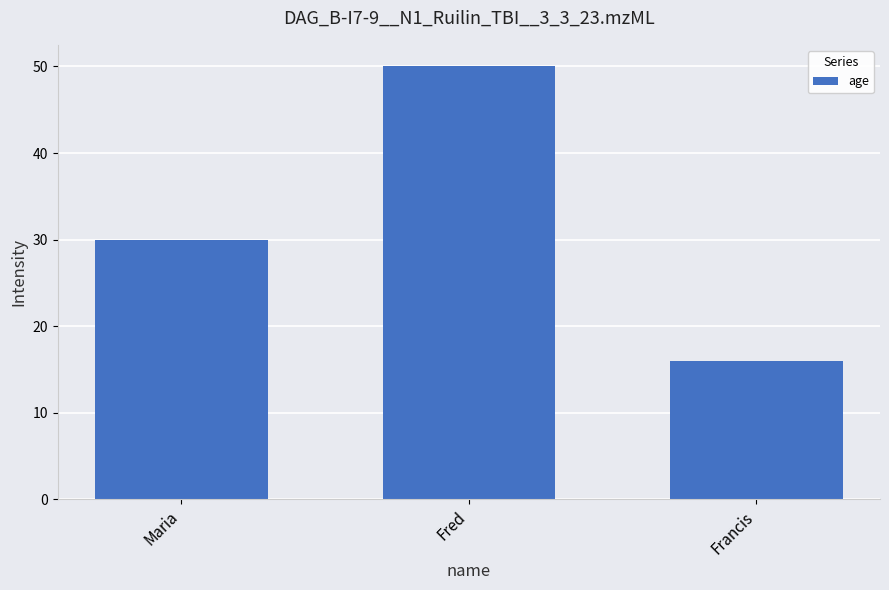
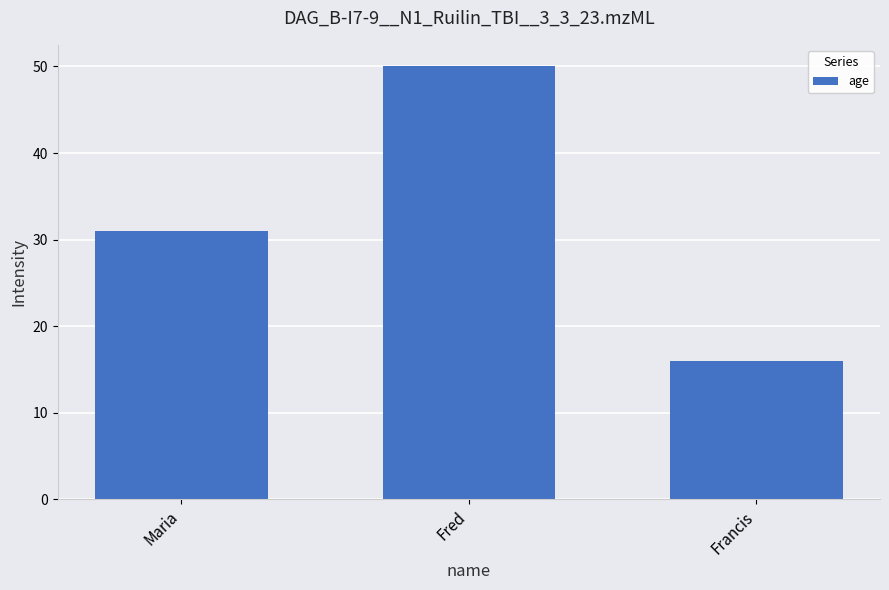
Maria: 30 -> 31
